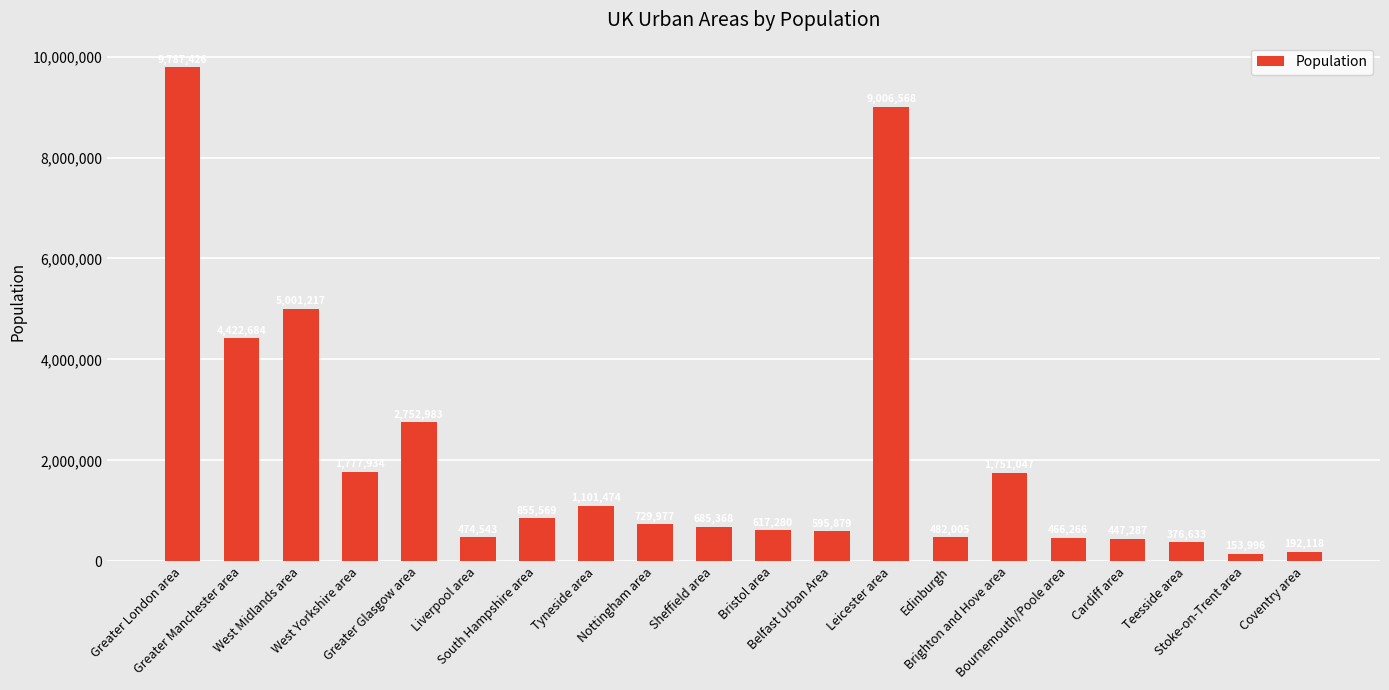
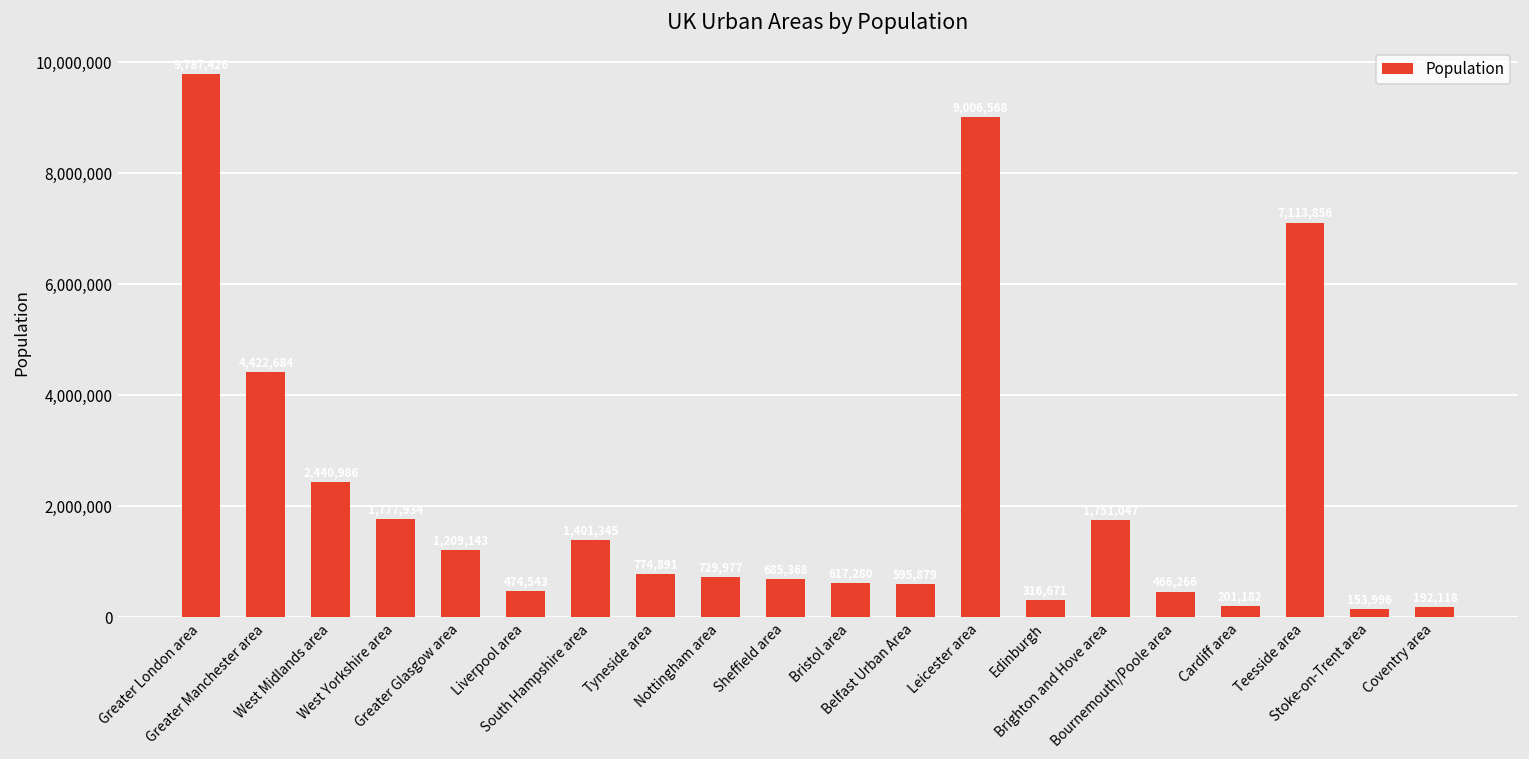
West Midlands area: 5,000,000 -> 2,400,000
Greater Glasgow area: 2,800,000 -> 1,200,000
South Hampshire area: 900,000 -> 1,400,000
Tyneside area: 1,100,000 -> 800,000
Edinburgh: 500,000 -> 300,000
Cardiff area: 400,000 -> 200,000
Teesside area: 400,000 -> 7,100,000
